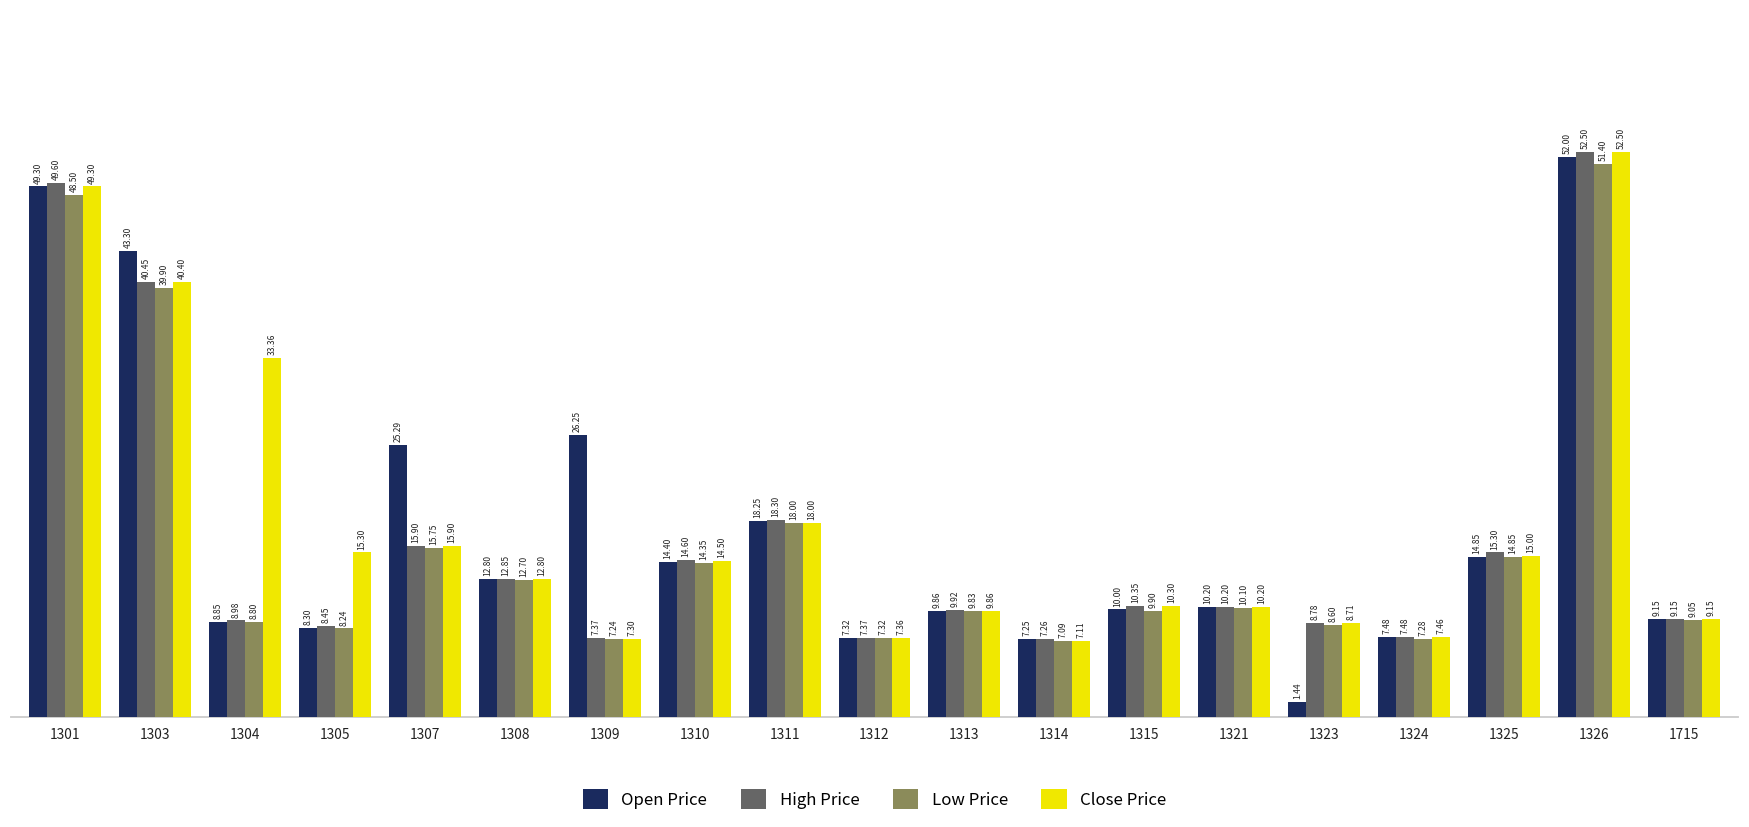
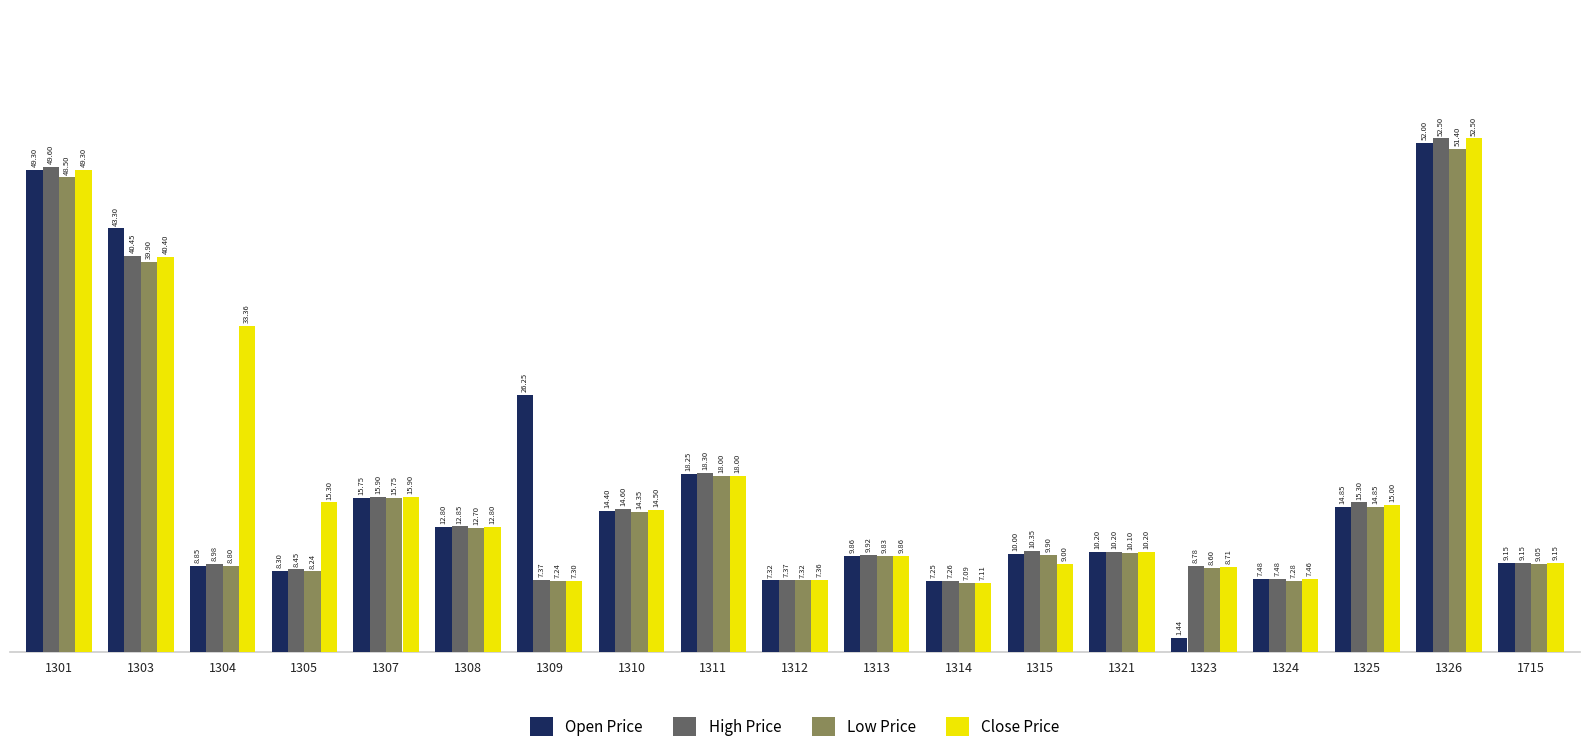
Open Price, 1307: 25.29 -> 15.75
Close Price, 1315: 10.30 -> 9.00
